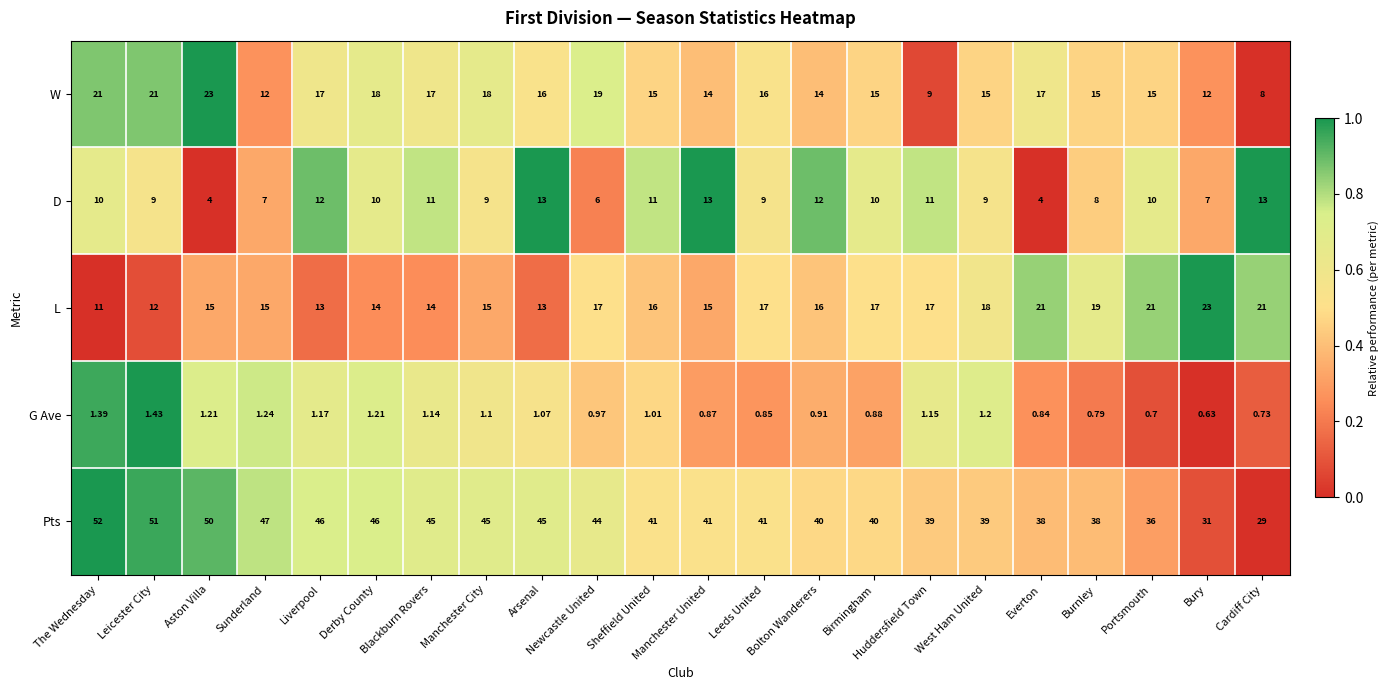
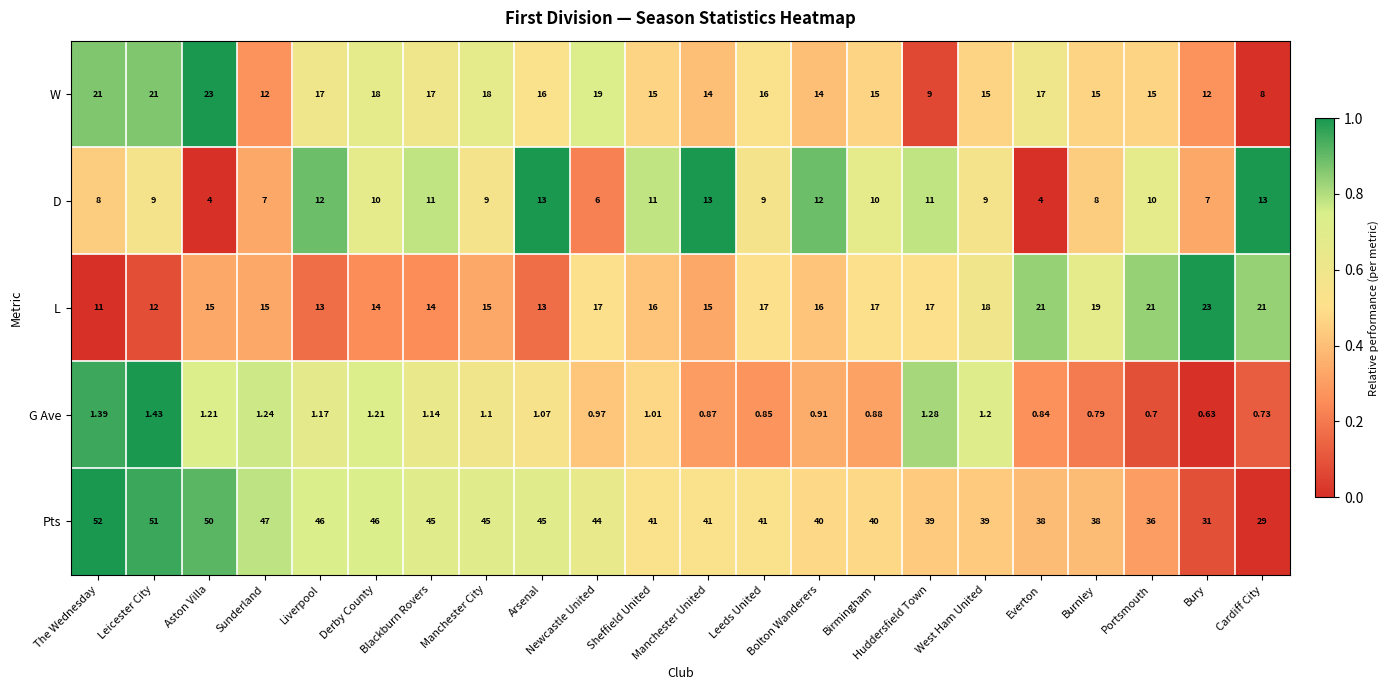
D, The Wednesday: 10 -> 8
G Ave, Huddersfield Town: 1.15 -> 1.28
